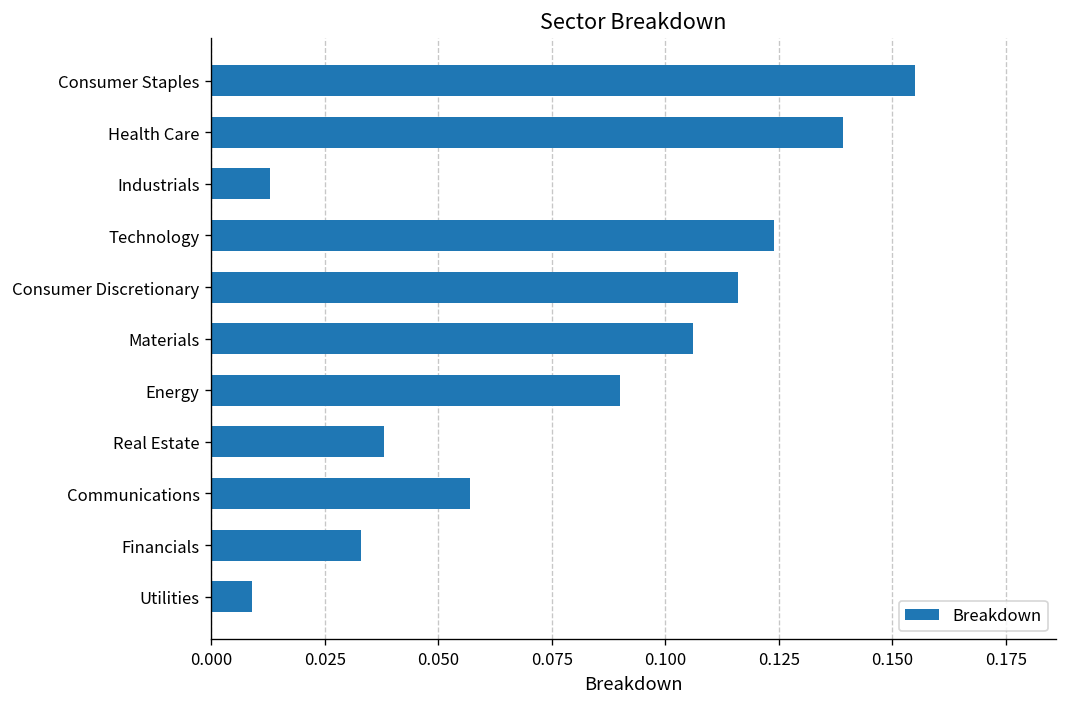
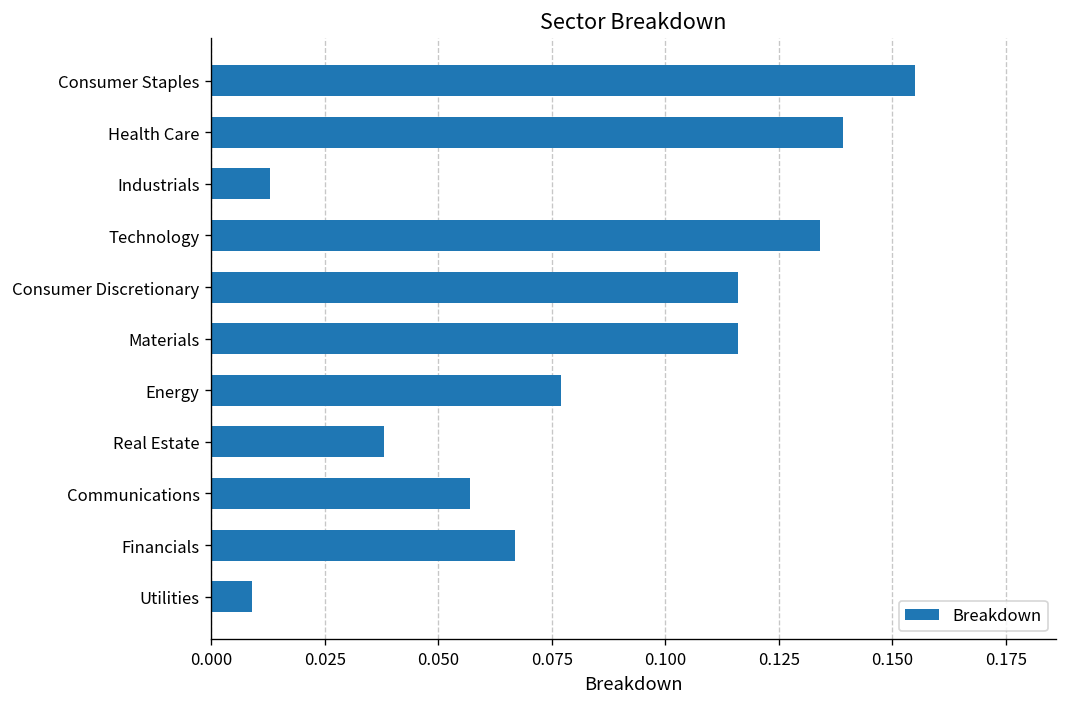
Technology: 0.124 -> 0.134
Materials: 0.106 -> 0.116
Energy: 0.090 -> 0.077
Financials: 0.033 -> 0.067
